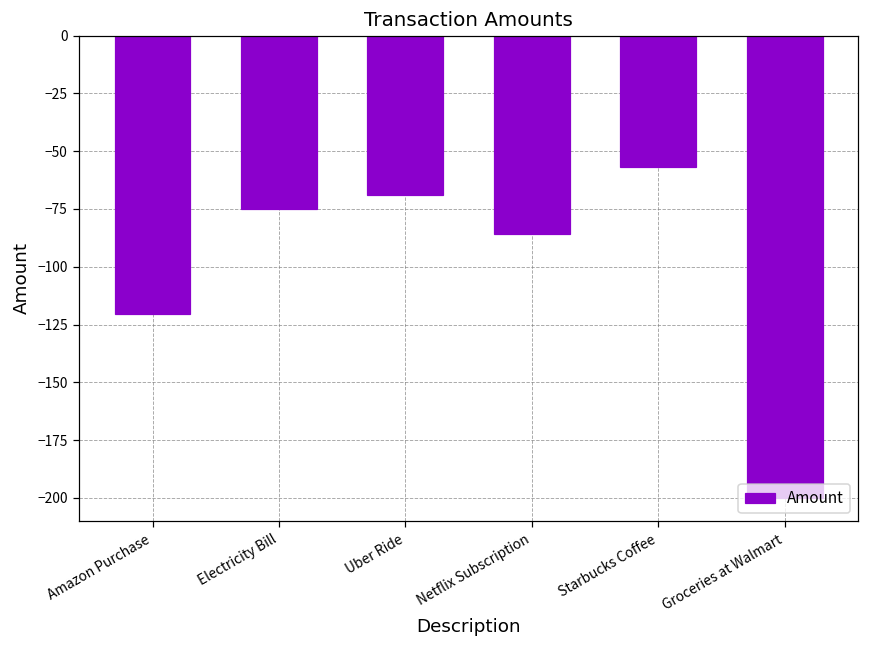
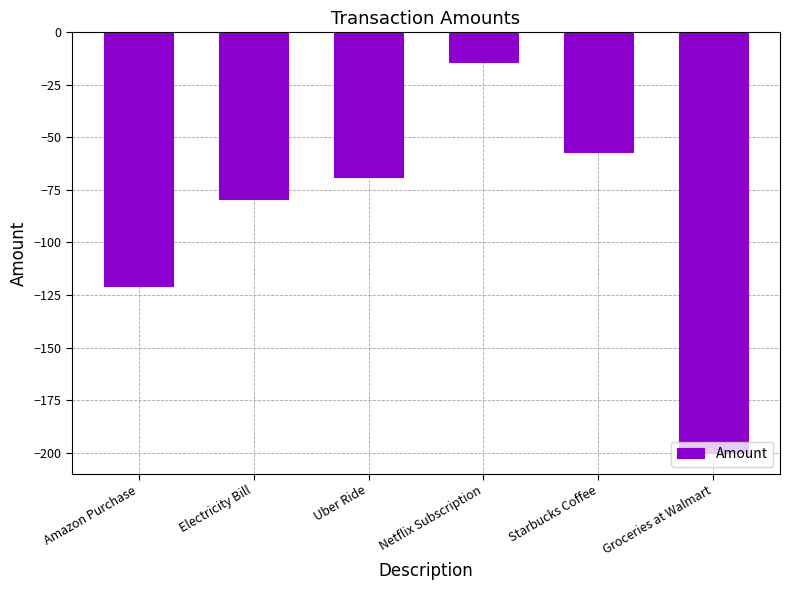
Electricity Bill: -75 -> -80
Netflix Subscription: -86 -> -14
